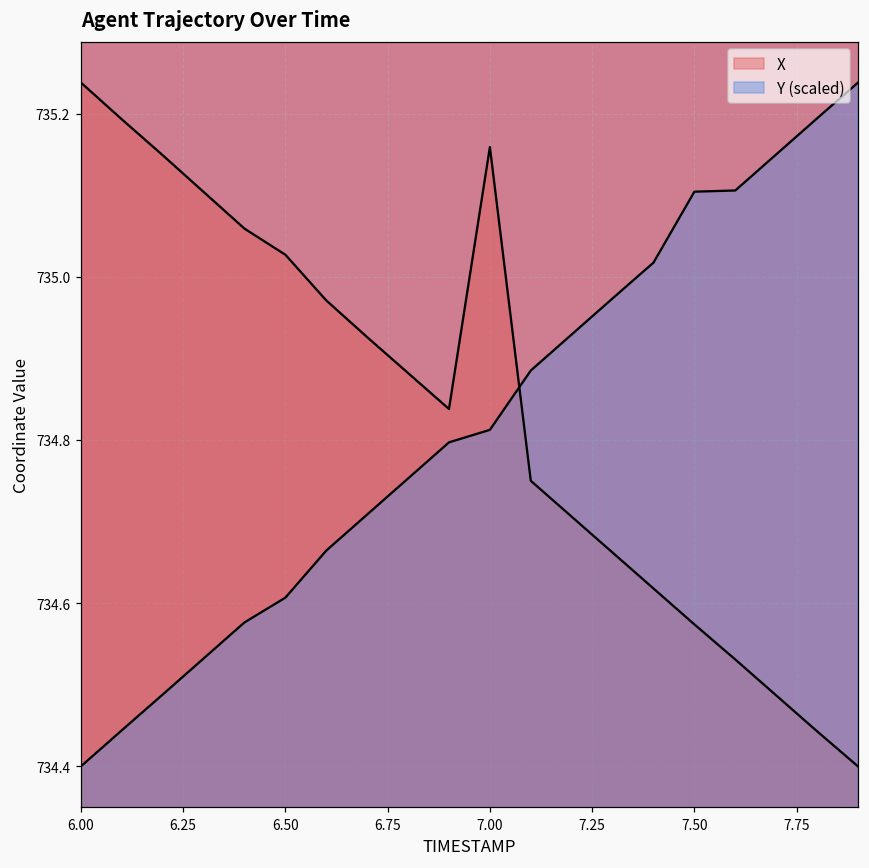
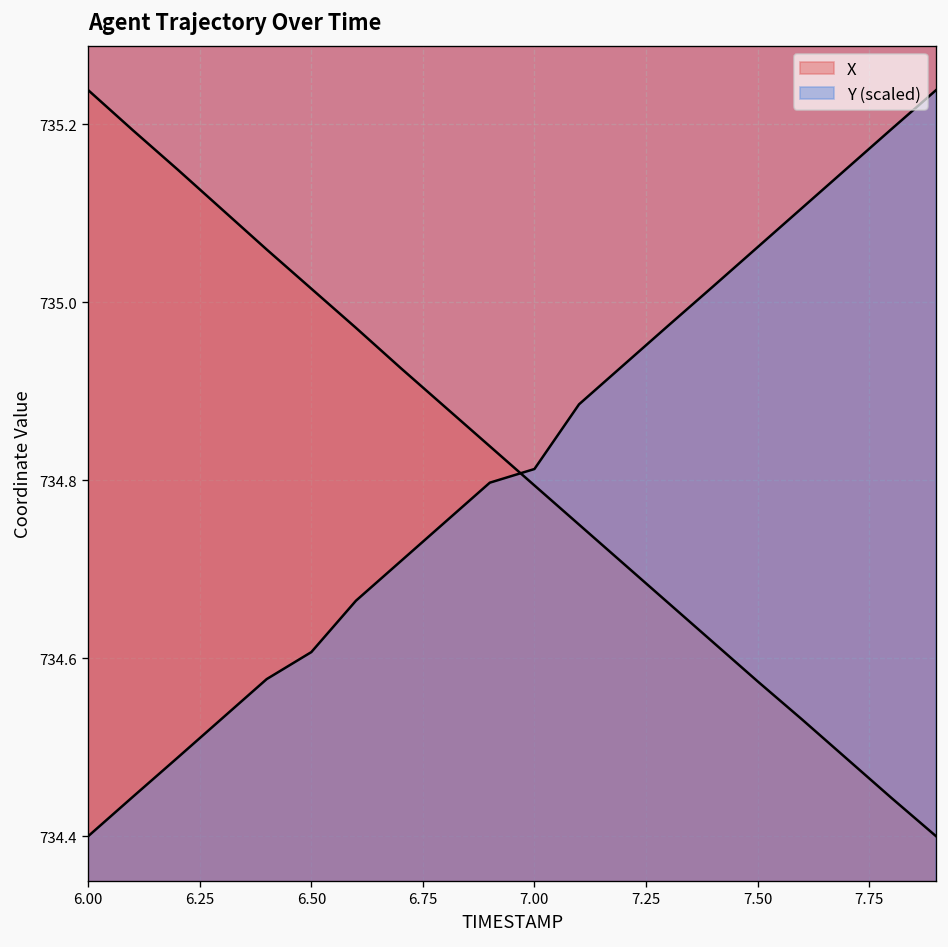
X, 6.50: 735.03 -> 735.02
X, 7.00: 735.16 -> 734.79
Y (scaled), 7.50: 735.10 -> 735.06
